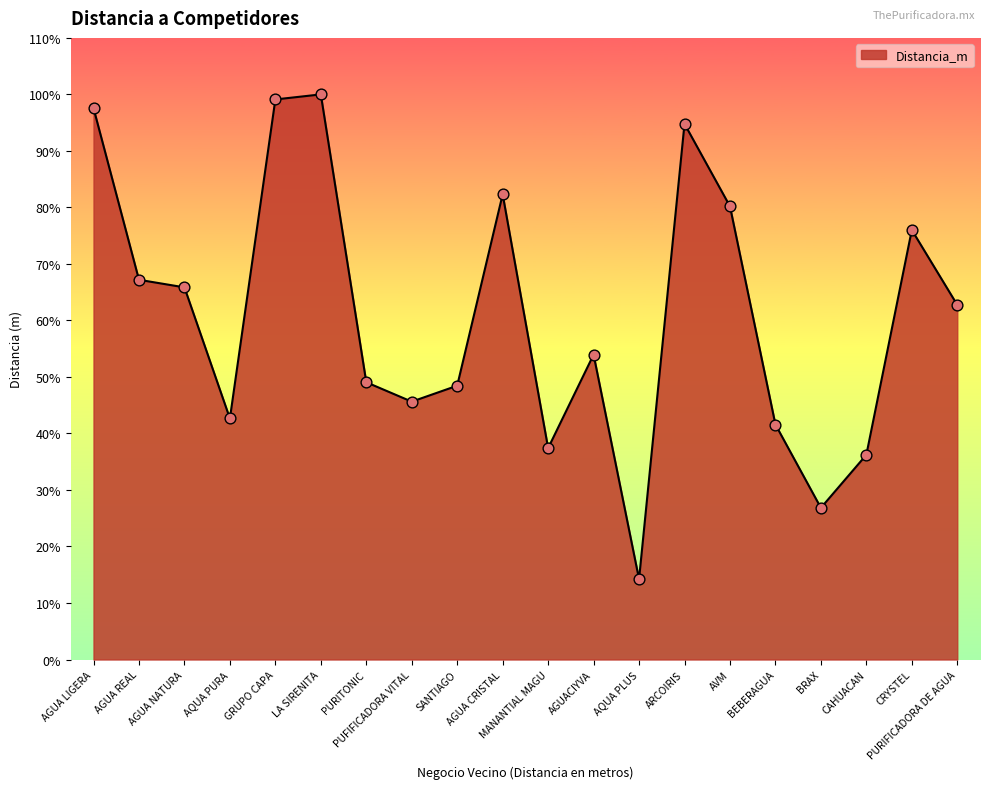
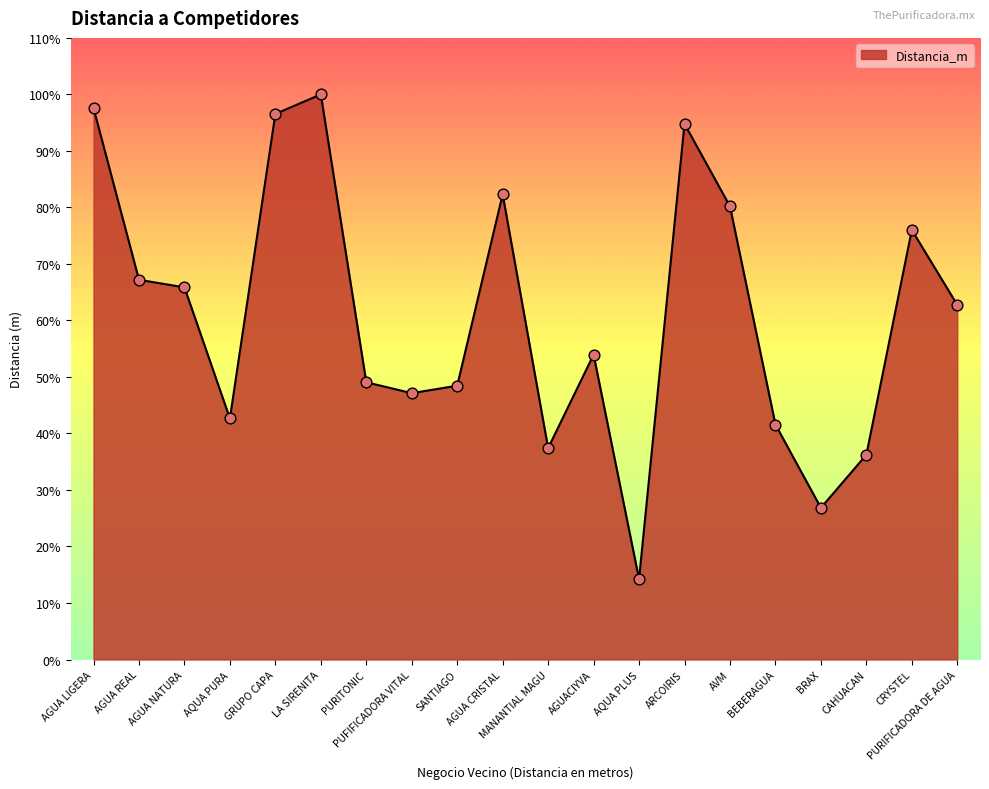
GRUPO CAPA: 99% -> 97%
PUFIFICADORA VITAL: 46% -> 47%
